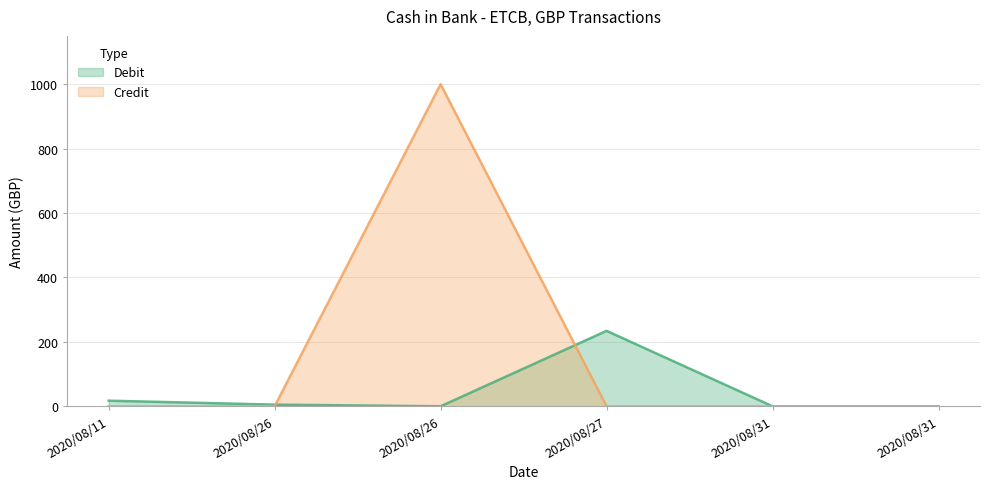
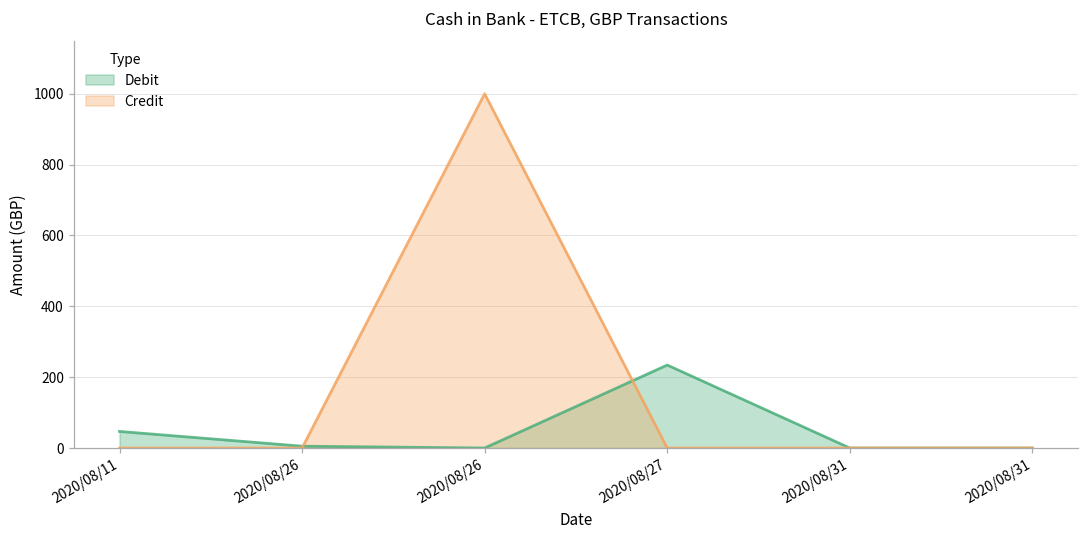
Debit, 2020/08/11: 20 -> 50
